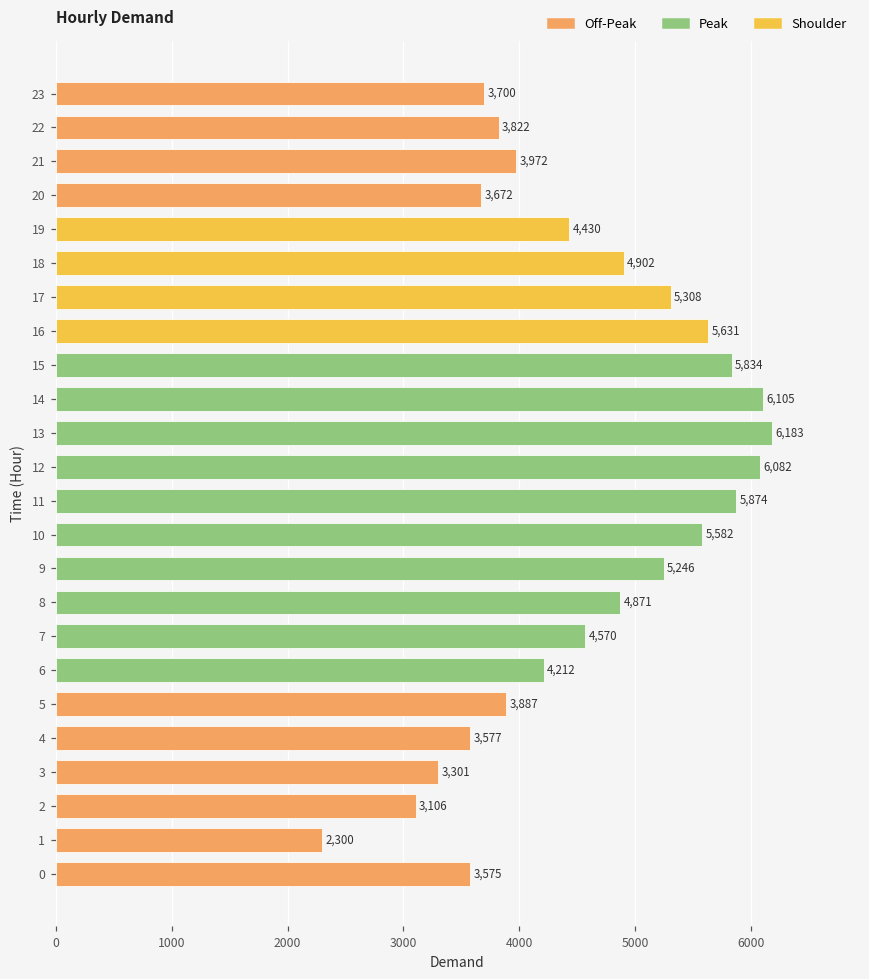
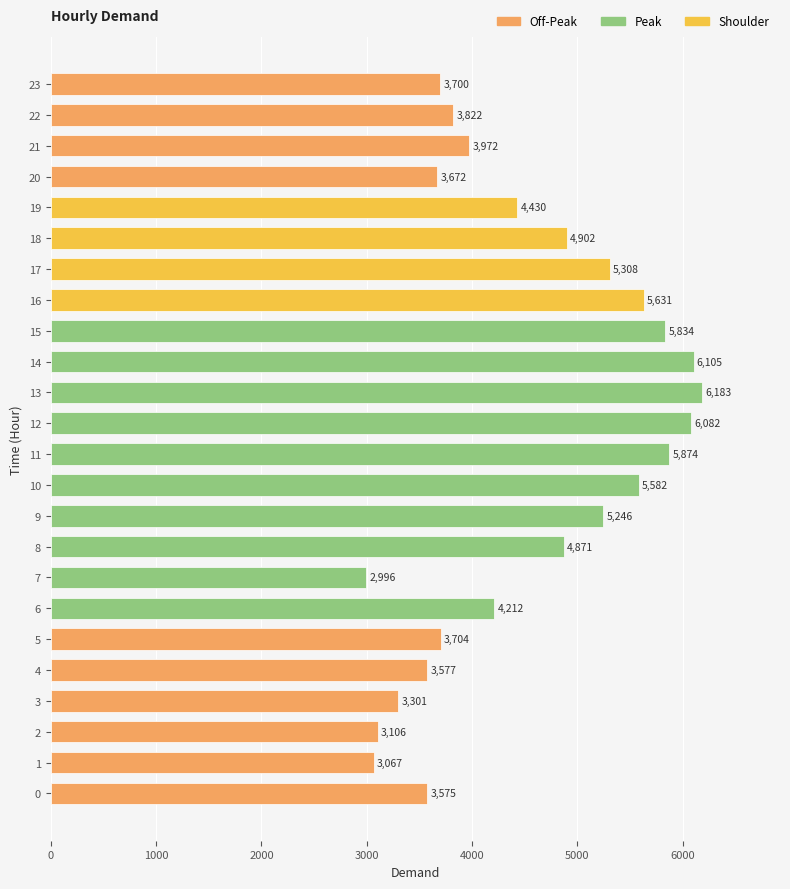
7: 4,570 -> 2,996
5: 3,887 -> 3,704
1: 2,300 -> 3,067
